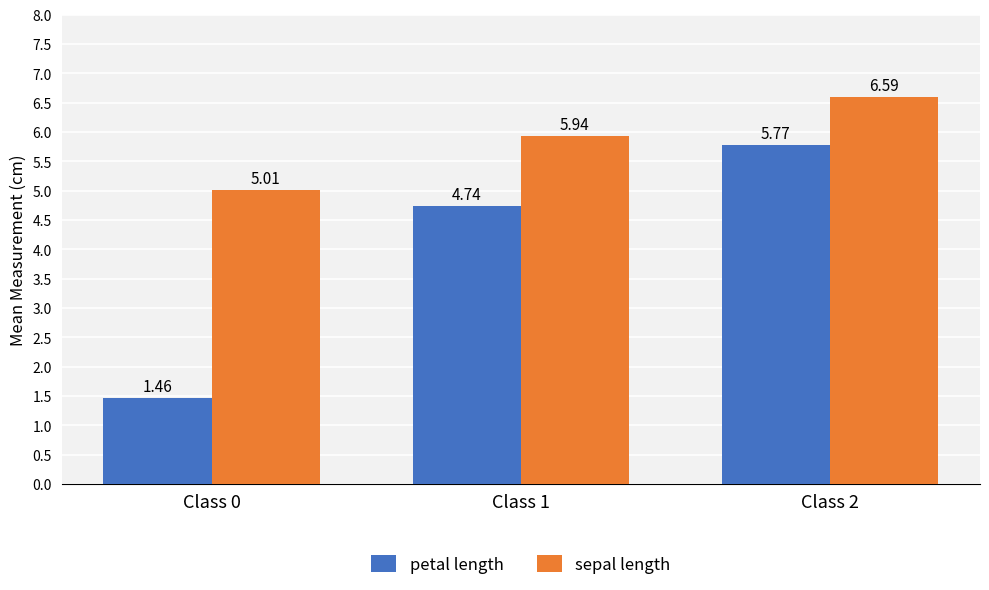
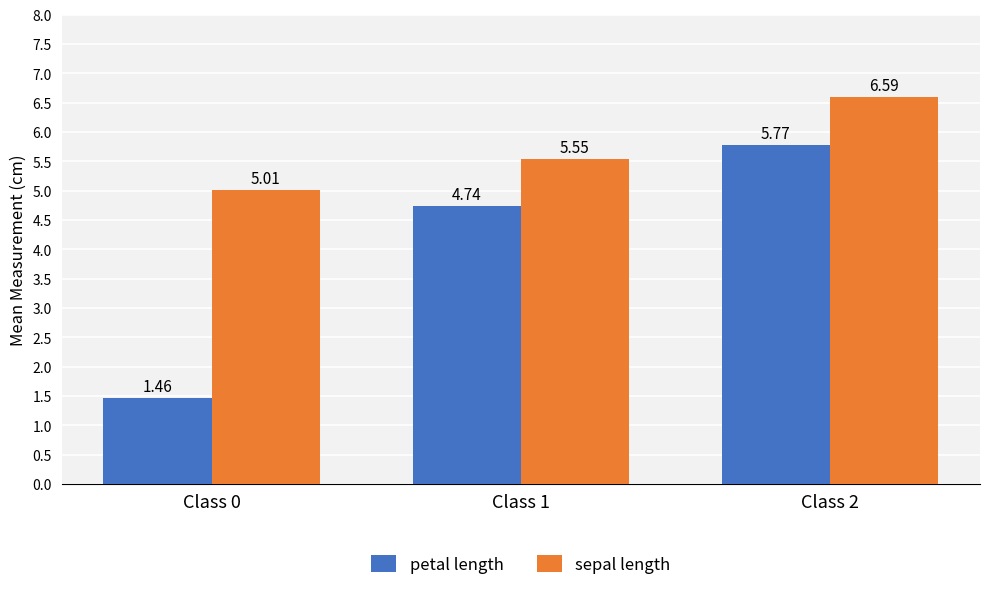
sepal length, Class 1: 5.94 -> 5.55
